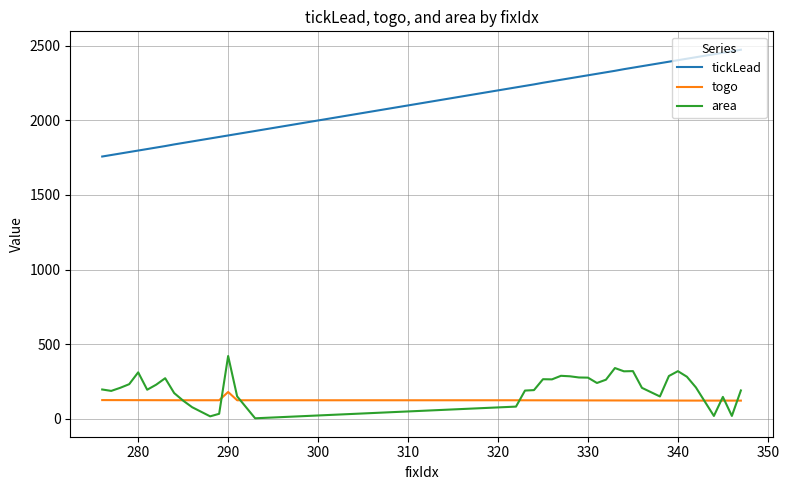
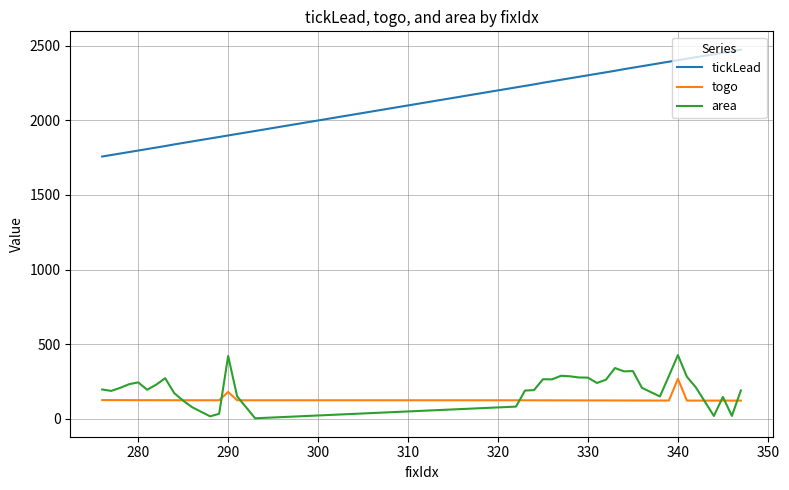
area, 280: 310 -> 240
togo, 340: 120 -> 270
area, 340: 320 -> 430
